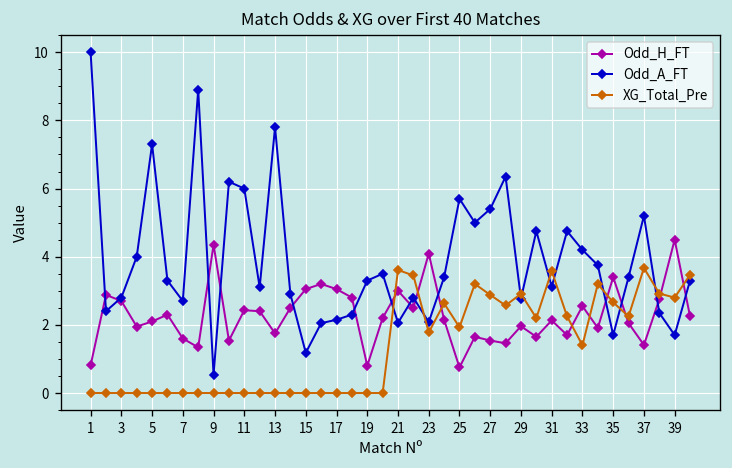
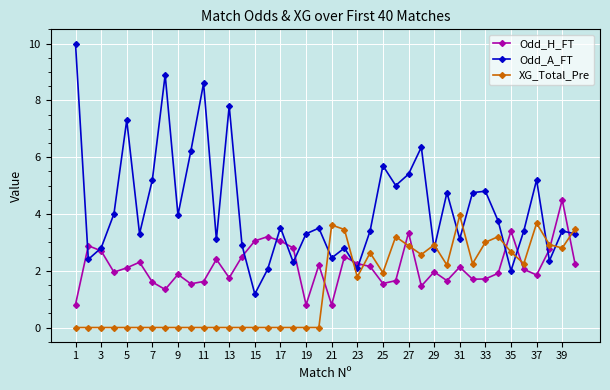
Odd_A_FT, 7: 2.7 -> 5.2
Odd_H_FT, 9: 4.4 -> 1.9
Odd_A_FT, 9: 0.5 -> 4.0
Odd_H_FT, 11: 2.4 -> 1.6
Odd_A_FT, 11: 6.0 -> 8.6
Odd_A_FT, 17: 2.2 -> 3.5
Odd_H_FT, 21: 3.0 -> 0.8
Odd_A_FT, 21: 2.1 -> 2.5
Odd_H_FT, 23: 4.1 -> 2.3
Odd_H_FT, 25: 0.8 -> 1.6
Odd_H_FT, 27: 1.5 -> 3.3
XG_Total_Pre, 31: 3.6 -> 4.0
Odd_H_FT, 33: 2.6 -> 1.7
Odd_A_FT, 33: 4.2 -> 4.8
XG_Total_Pre, 33: 1.4 -> 3.0
Odd_A_FT, 35: 1.7 -> 2.0
Odd_H_FT, 37: 1.4 -> 1.9
Odd_A_FT, 39: 1.7 -> 3.4
